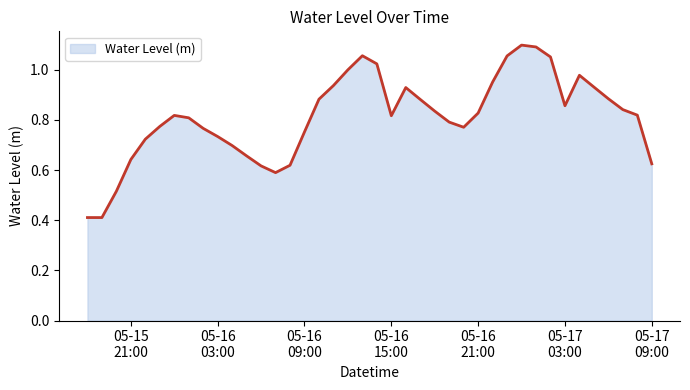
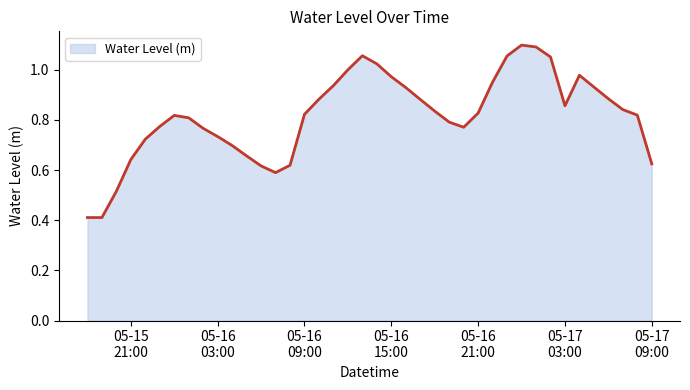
05-16 09:00: 0.75 -> 0.82
05-16 15:00: 0.82 -> 0.97
